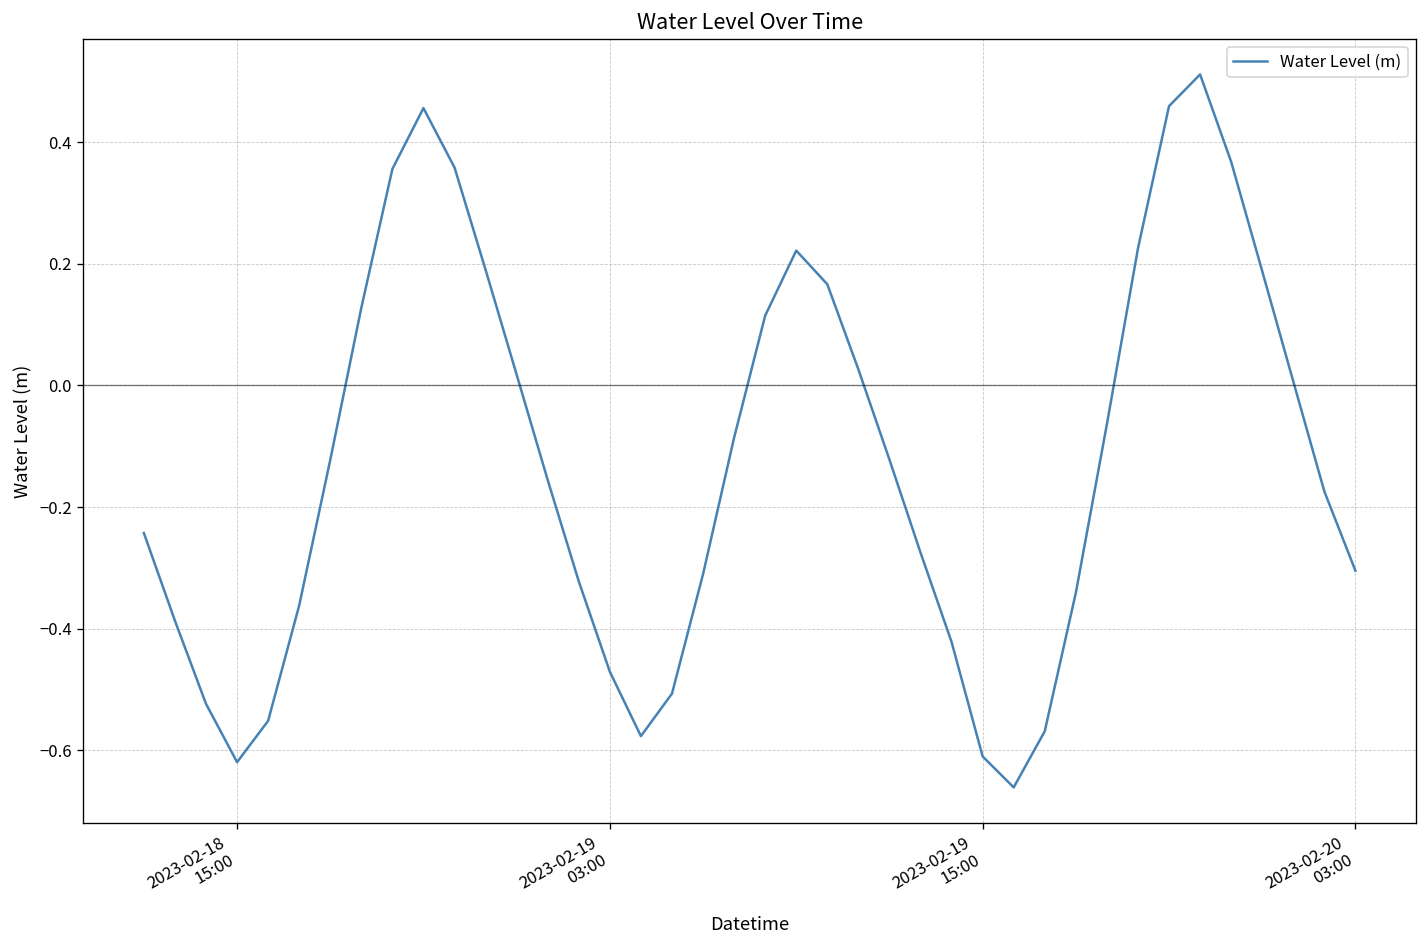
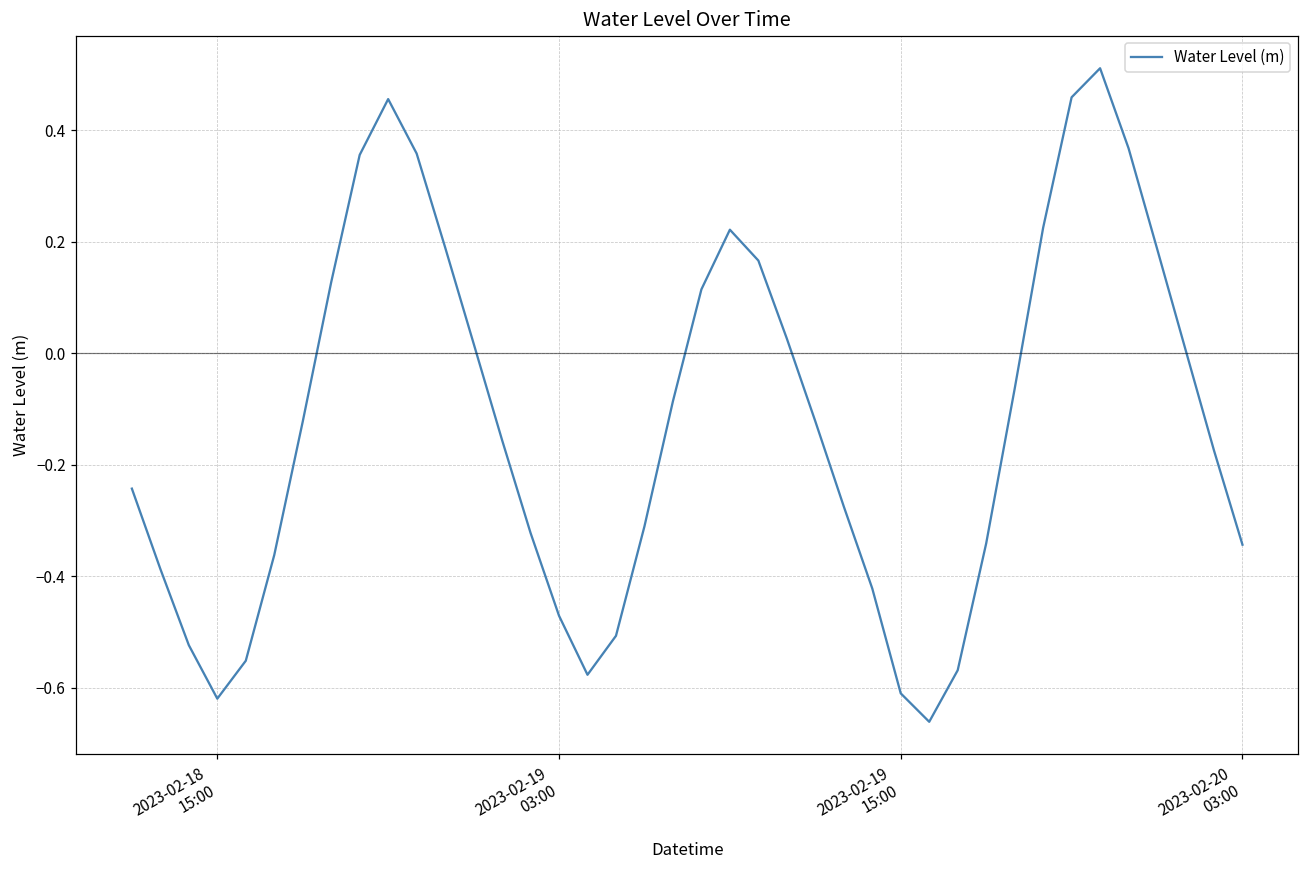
2023-02-20 03:00: -0.30 -> -0.34
